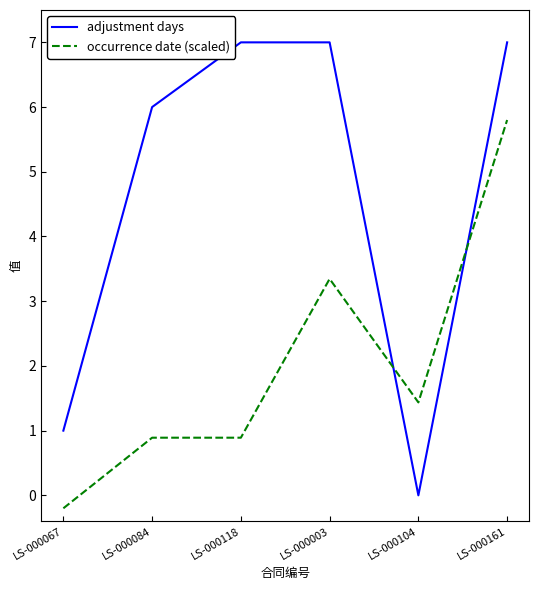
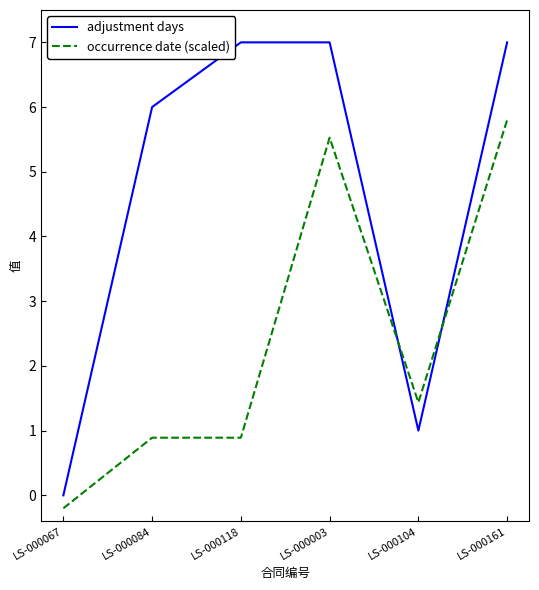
adjustment days, LS-000067: 1 -> 0
occurrence date (scaled), LS-000003: 3.3 -> 5.5
adjustment days, LS-000104: 0 -> 1
